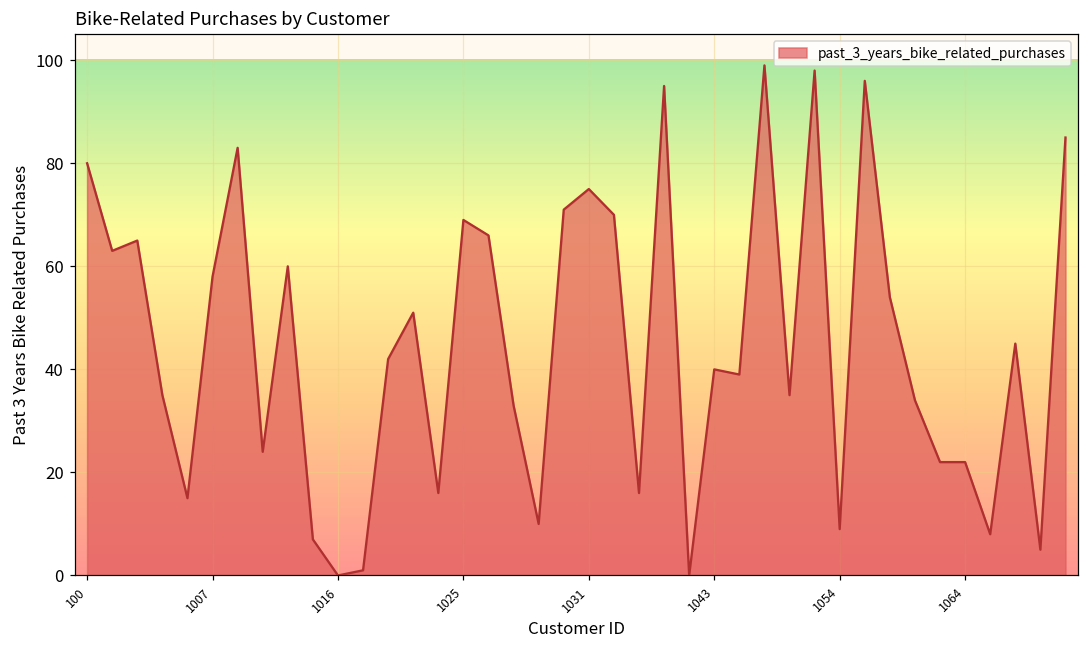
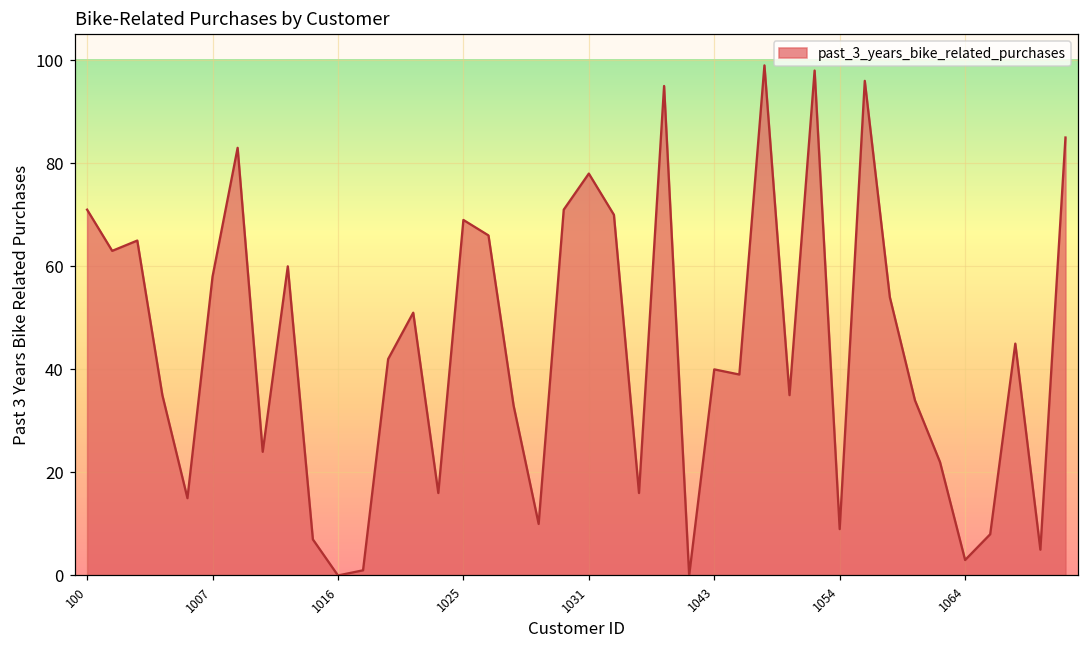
100: 80 -> 71
1031: 75 -> 78
1064: 22 -> 3
